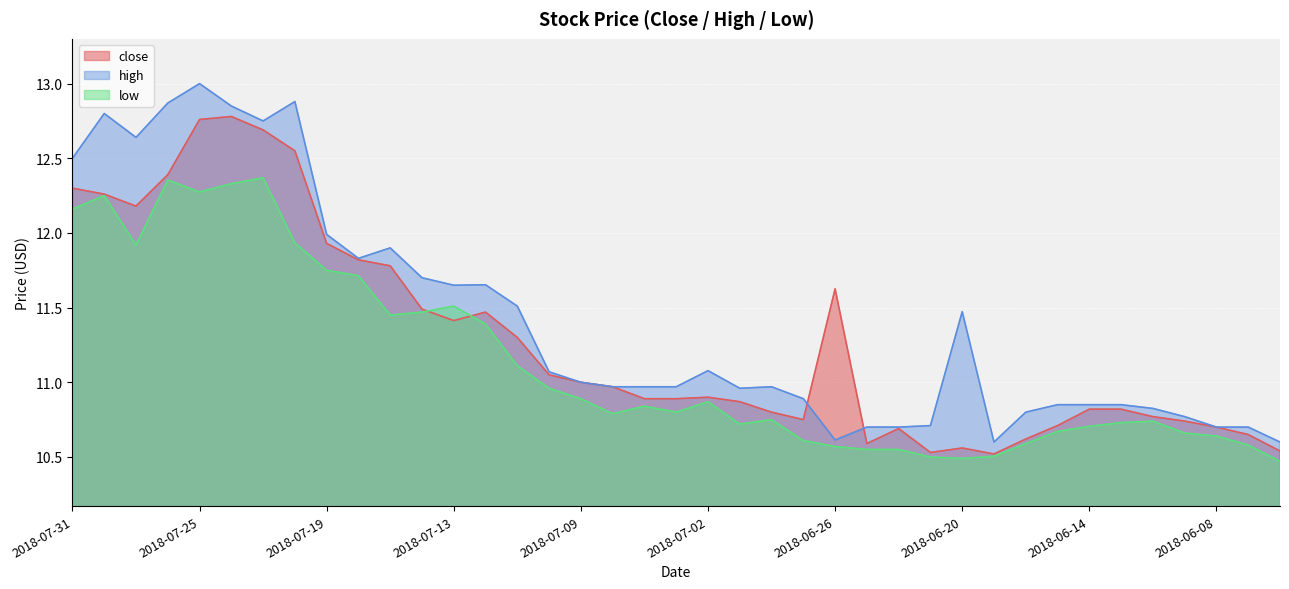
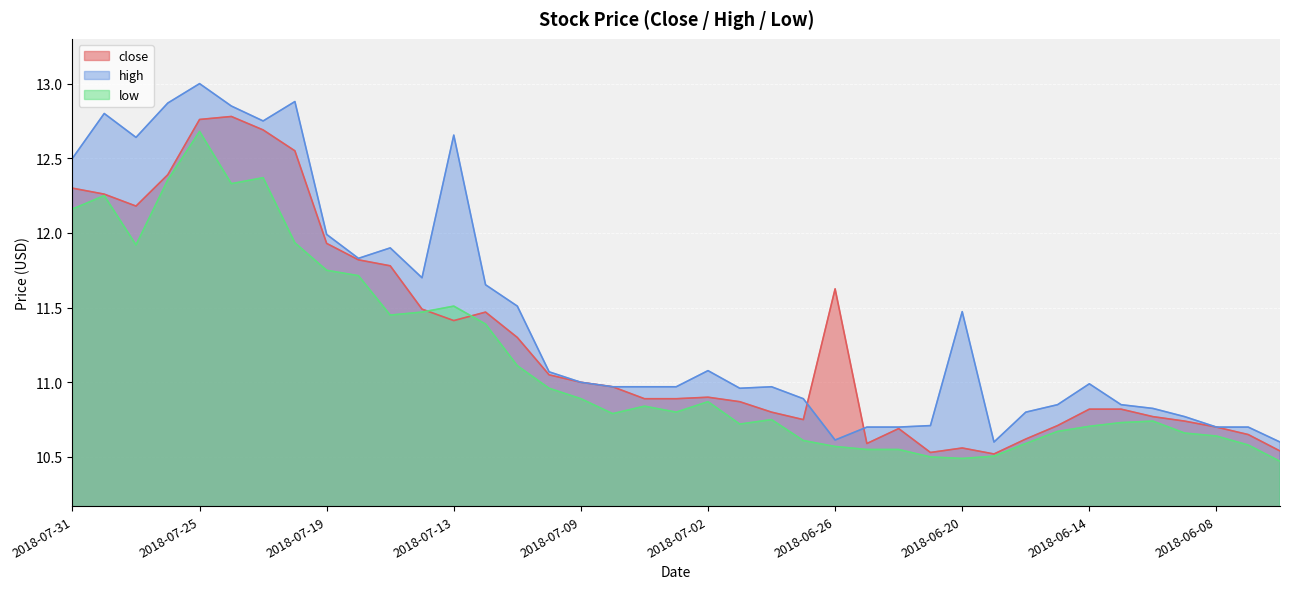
low, 2018-07-25: 12.27 -> 12.68
high, 2018-07-13: 11.65 -> 12.66
high, 2018-06-14: 10.85 -> 10.99
